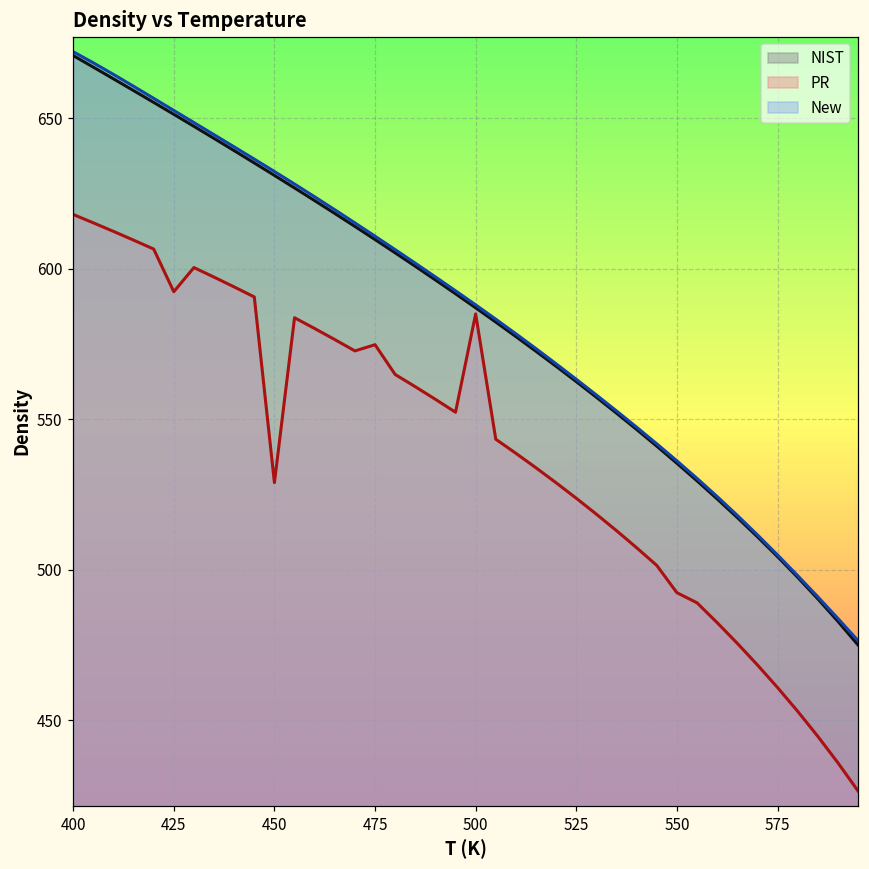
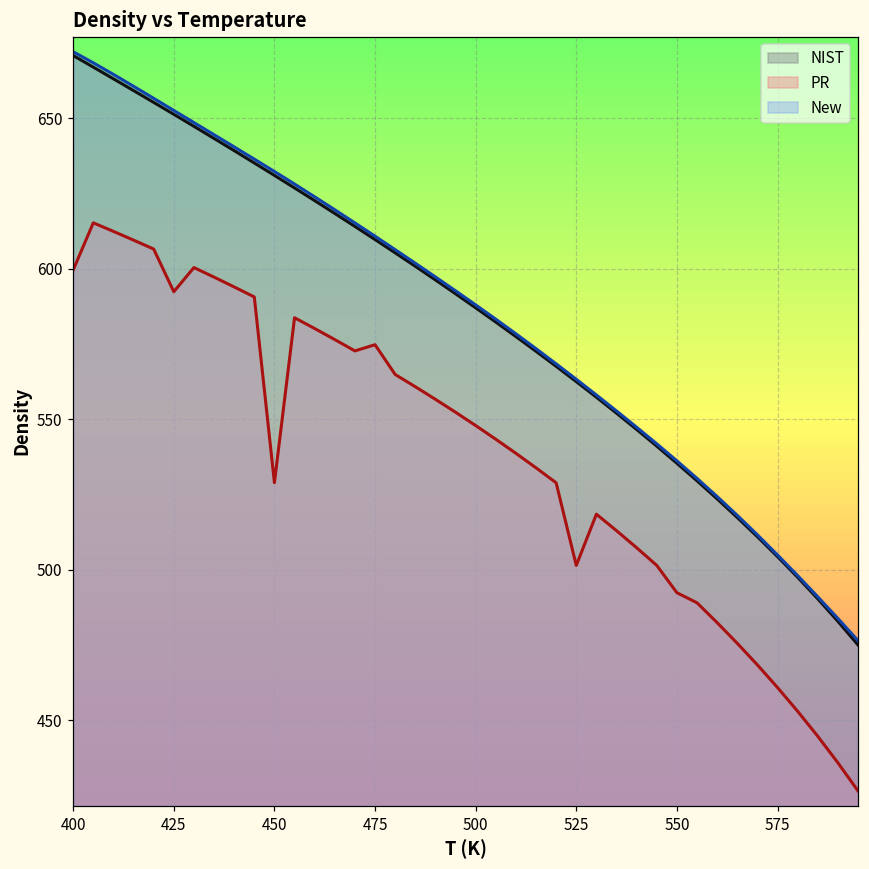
PR, 400: 618 -> 600
PR, 500: 585 -> 548
PR, 525: 524 -> 501
